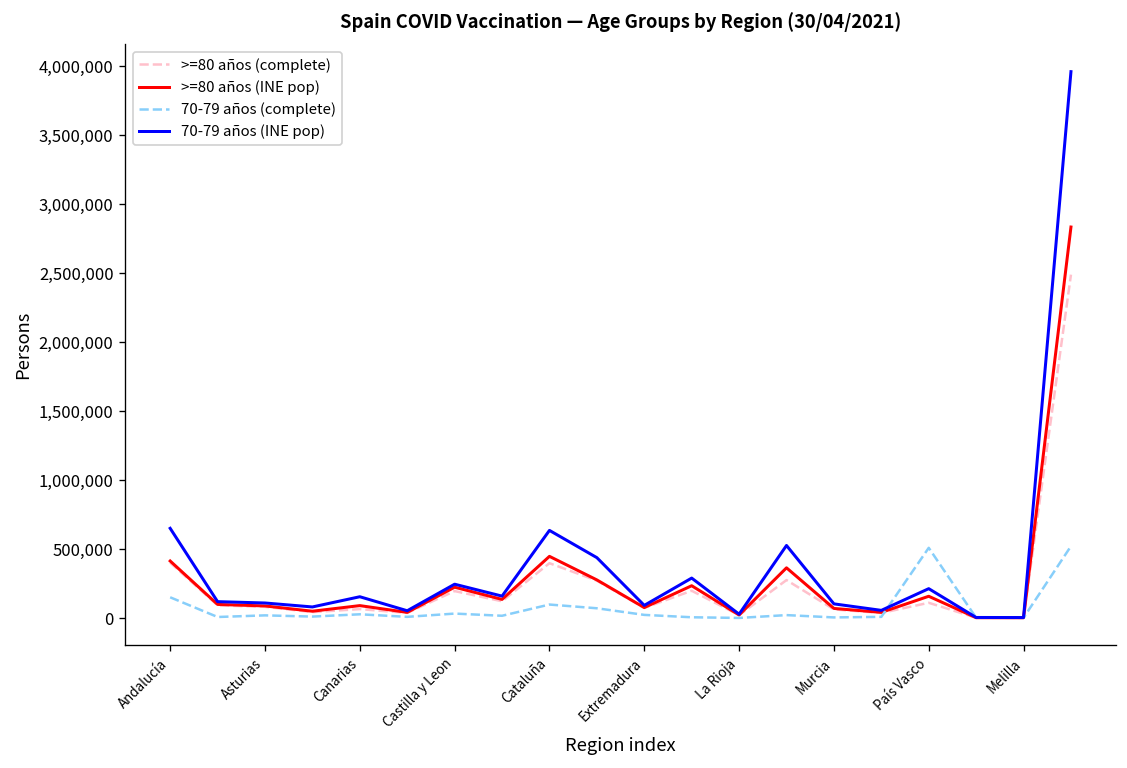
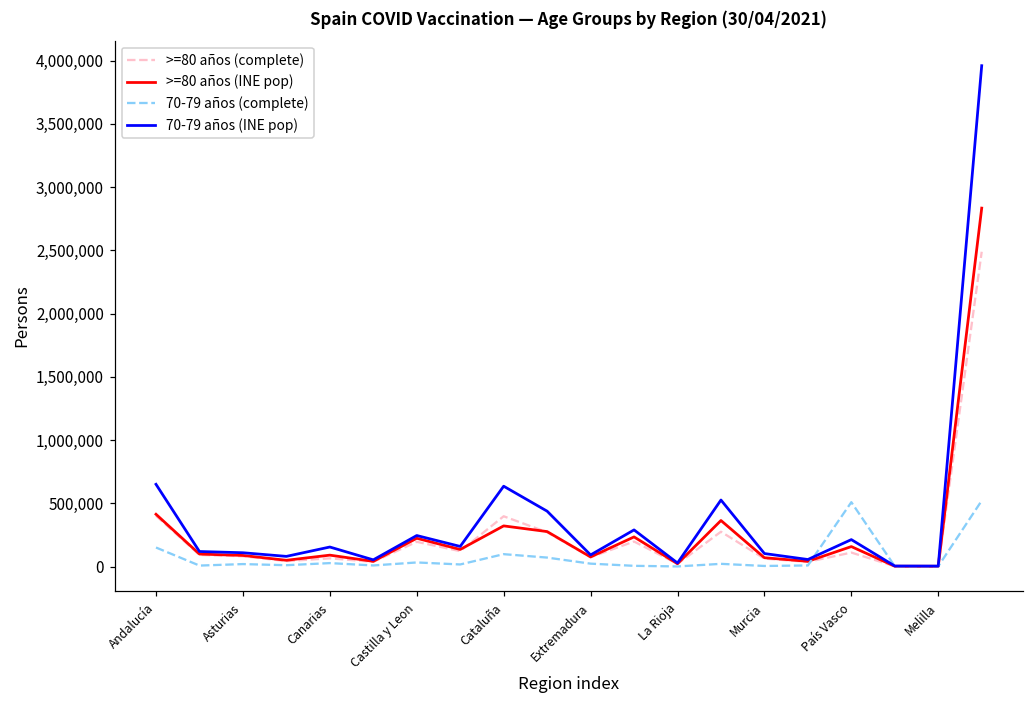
>=80 años (INE pop), Cataluña: 450,000 -> 320,000
